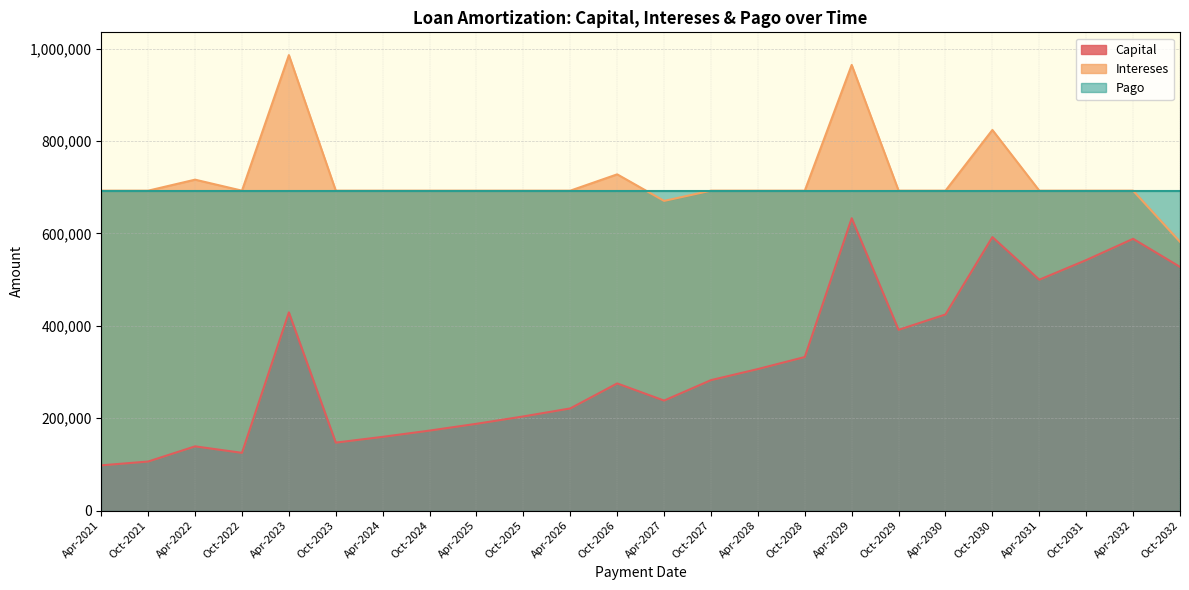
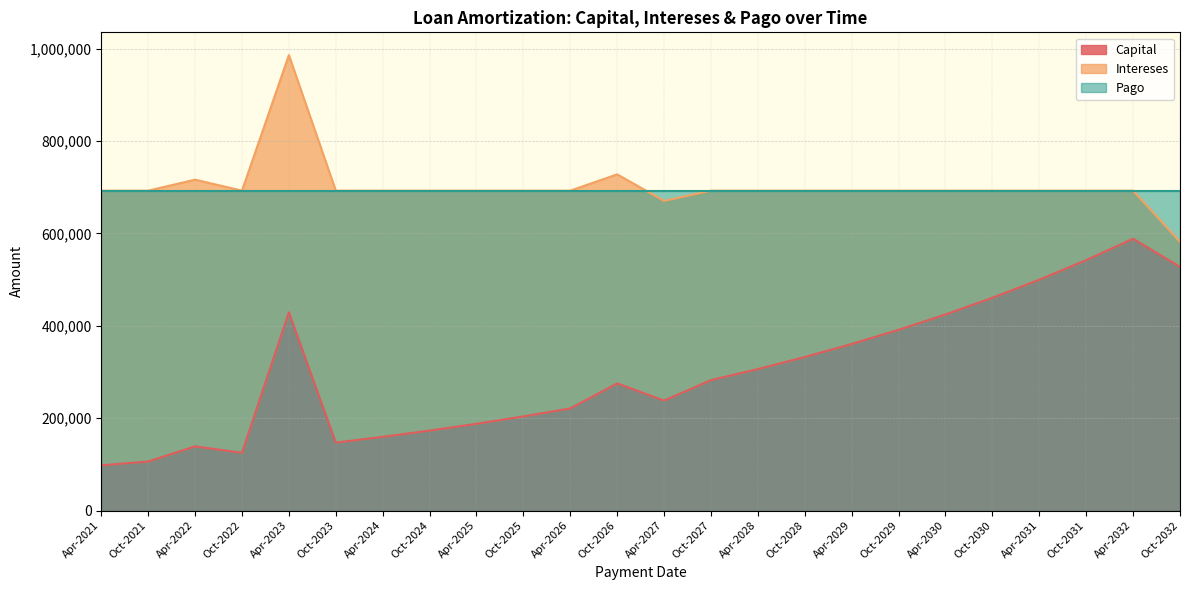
Capital, Apr-2029: 630,000 -> 360,000
Capital, Oct-2030: 590,000 -> 460,000
